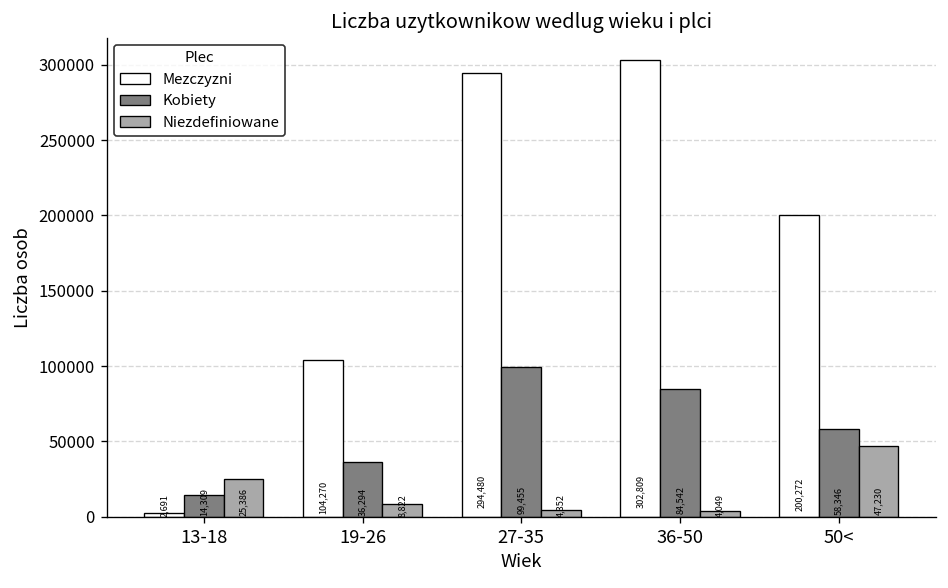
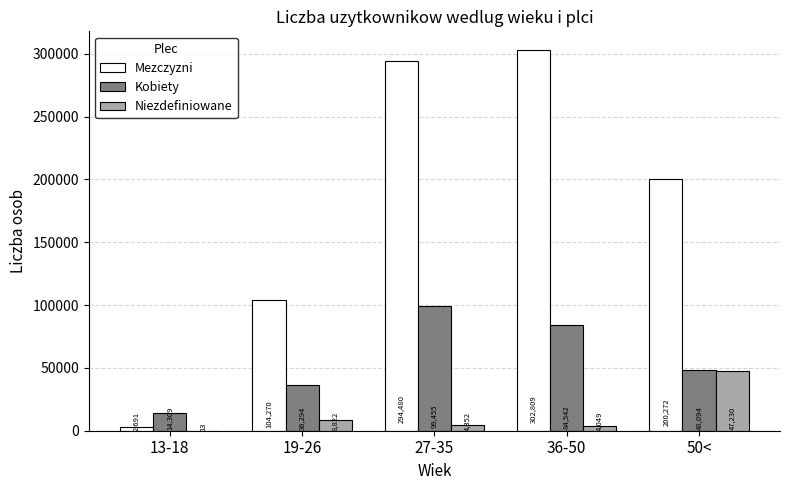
Niezdefiniowane, 13-18: 25,386 -> 13
Kobiety, 50<: 58,346 -> 48,094
